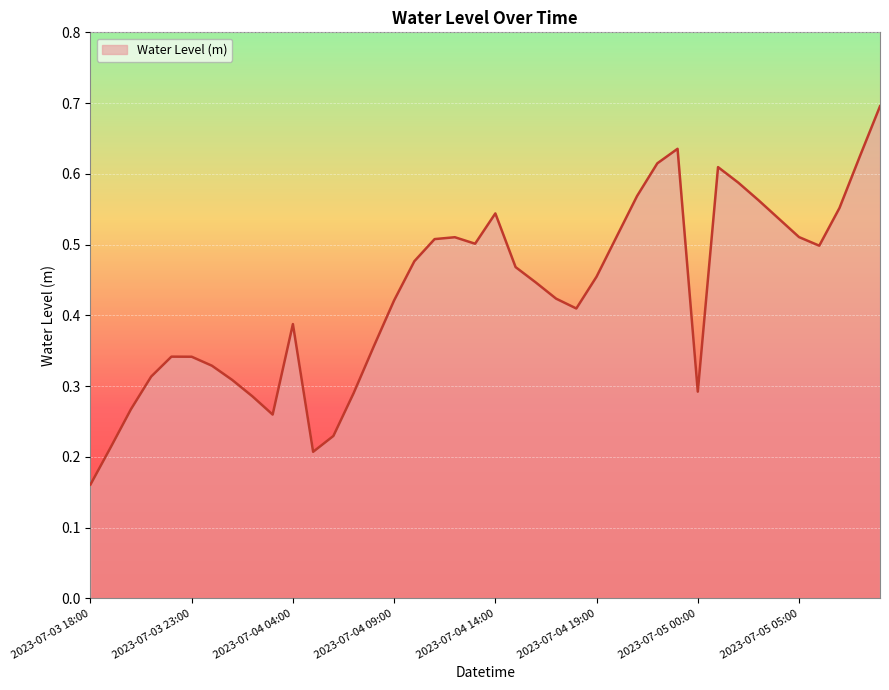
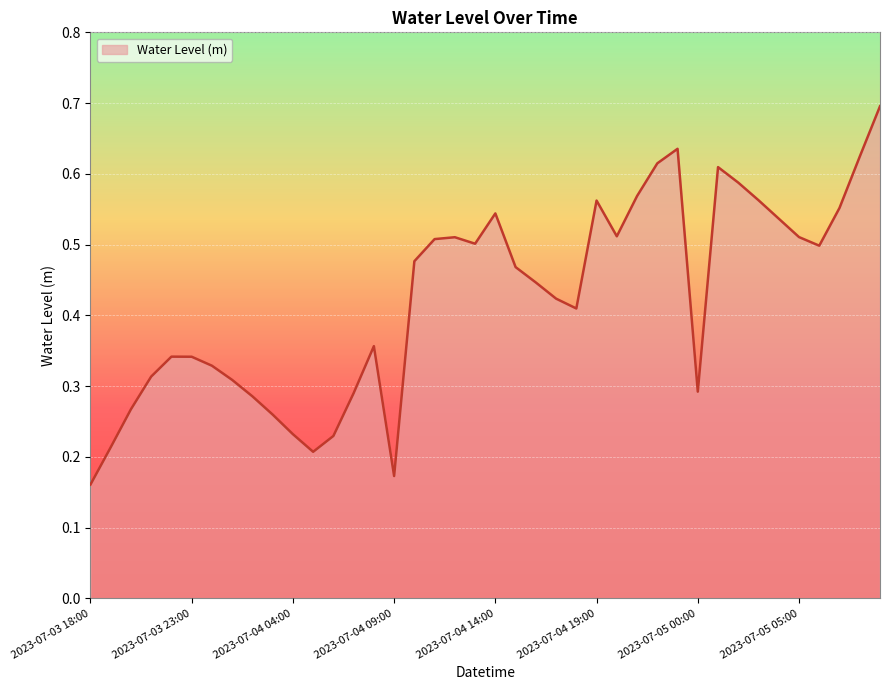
2023-07-04 04:00: 0.39 -> 0.23
2023-07-04 09:00: 0.42 -> 0.17
2023-07-04 19:00: 0.45 -> 0.56
